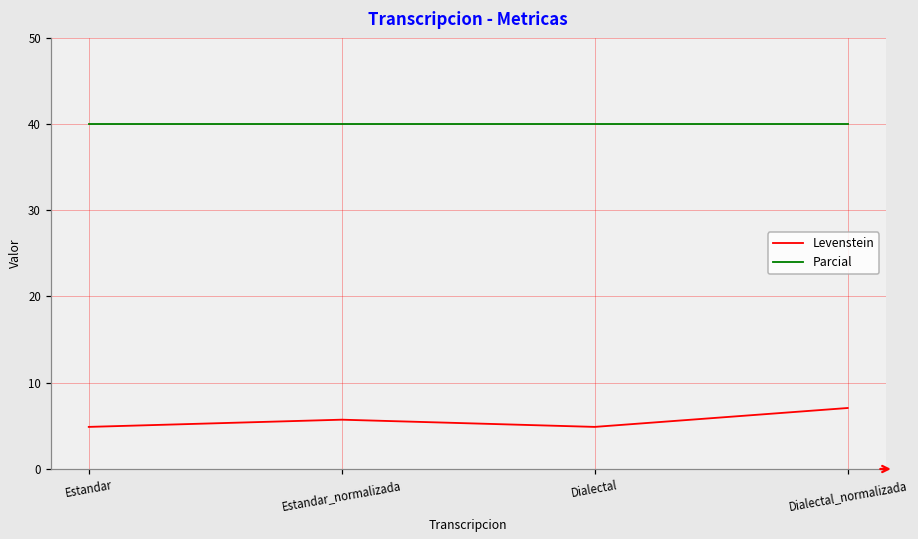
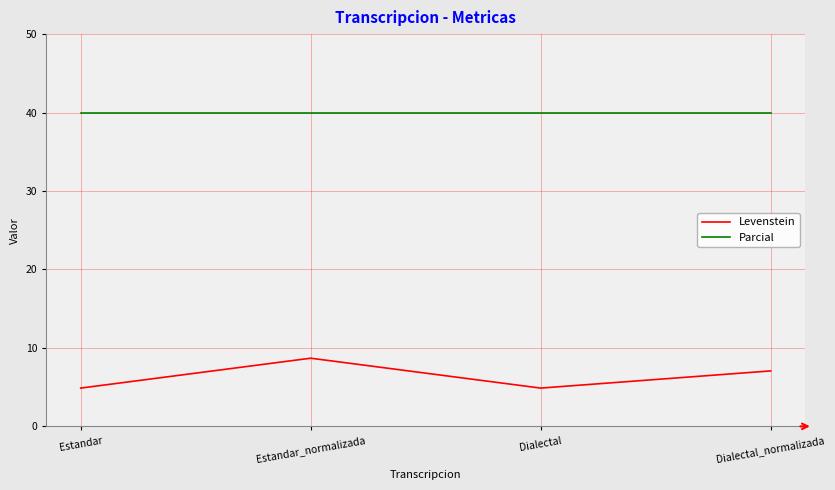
Levenstein, Estandar_normalizada: 6 -> 9
